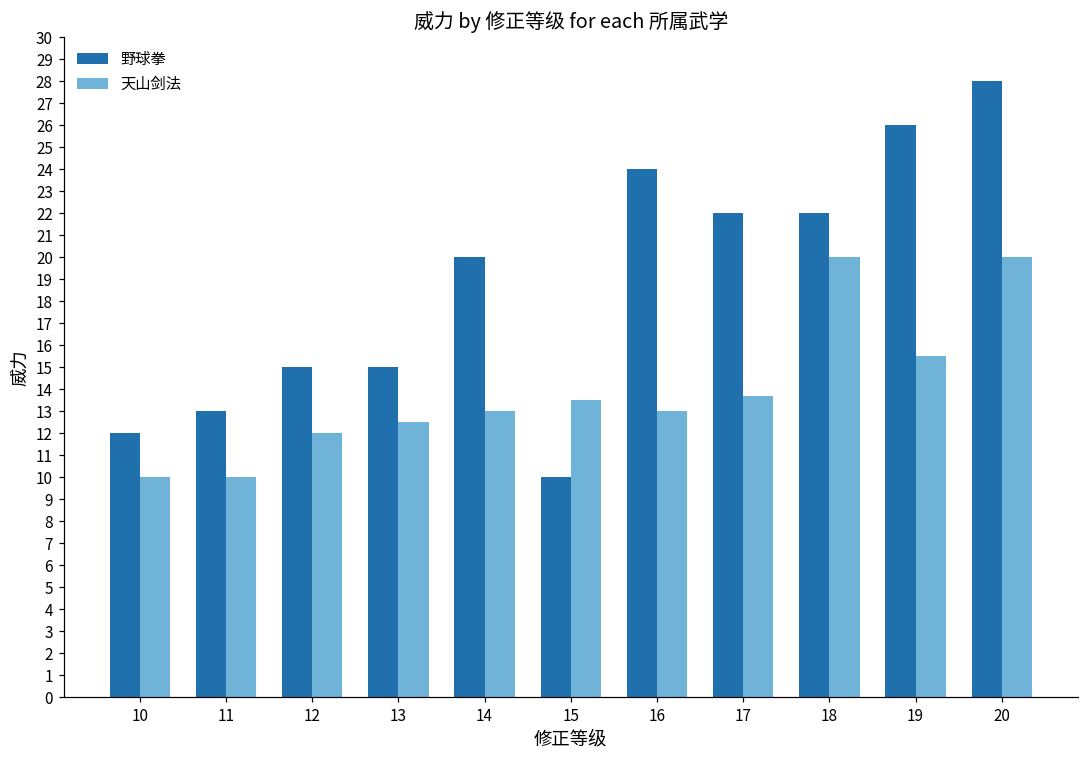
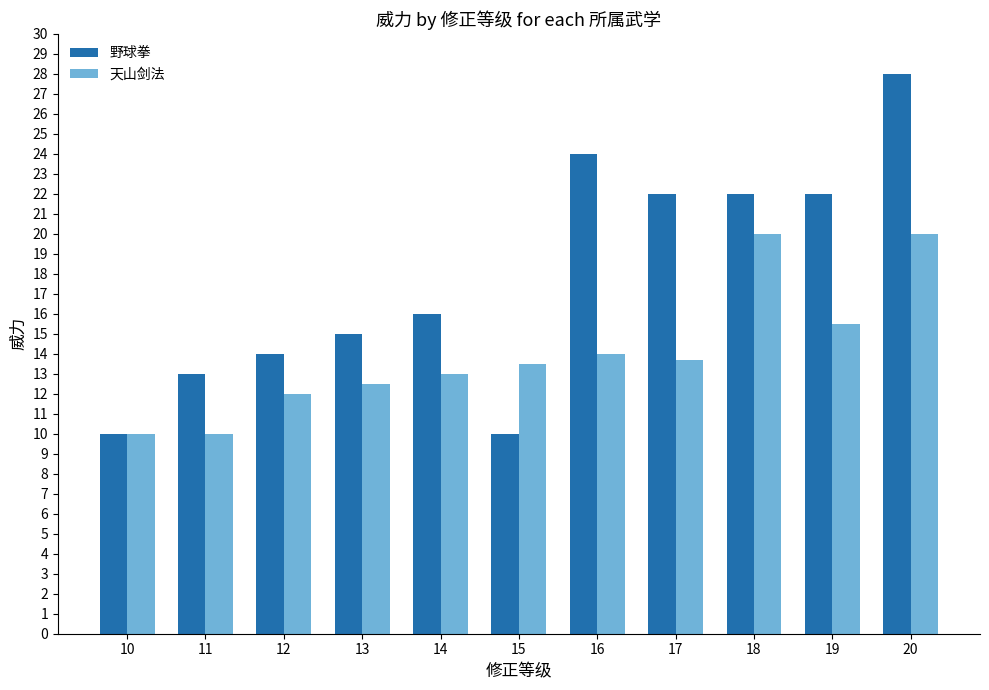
野球拳, 10: 12 -> 10
野球拳, 12: 15 -> 14
野球拳, 14: 20 -> 16
天山剑法, 16: 13 -> 14
野球拳, 19: 26 -> 22
